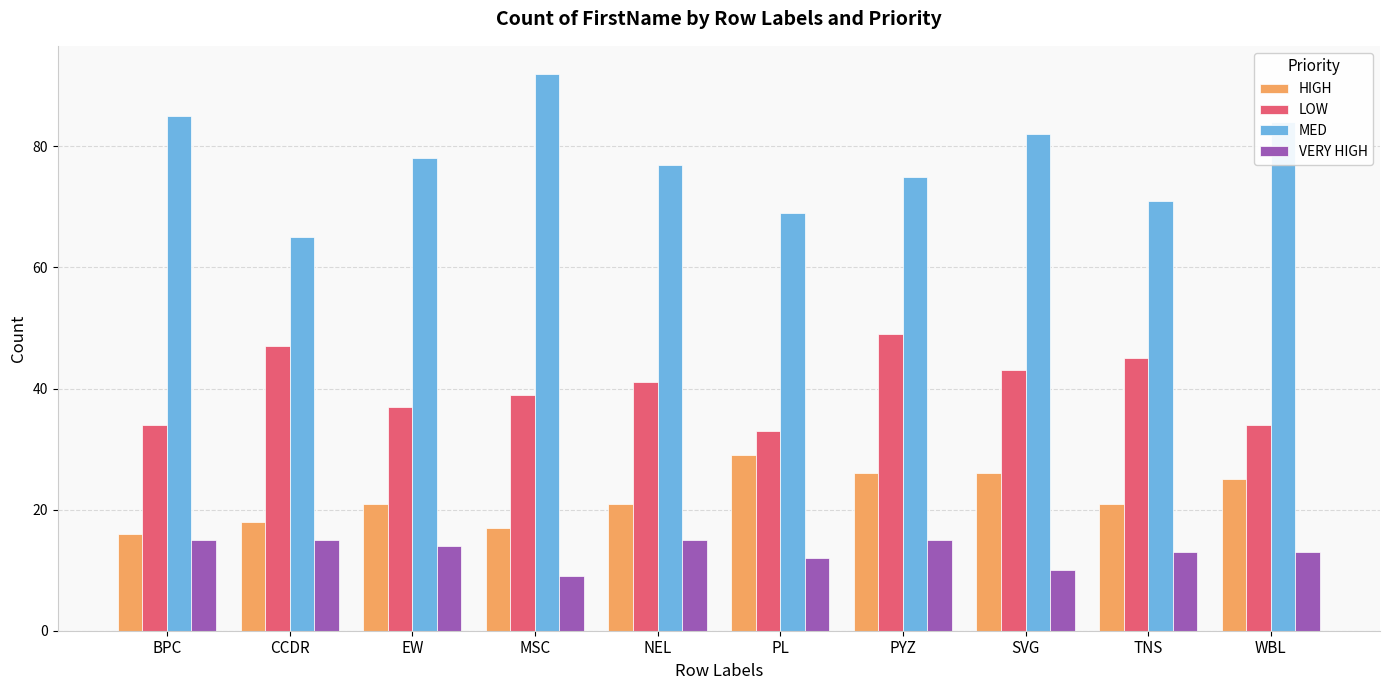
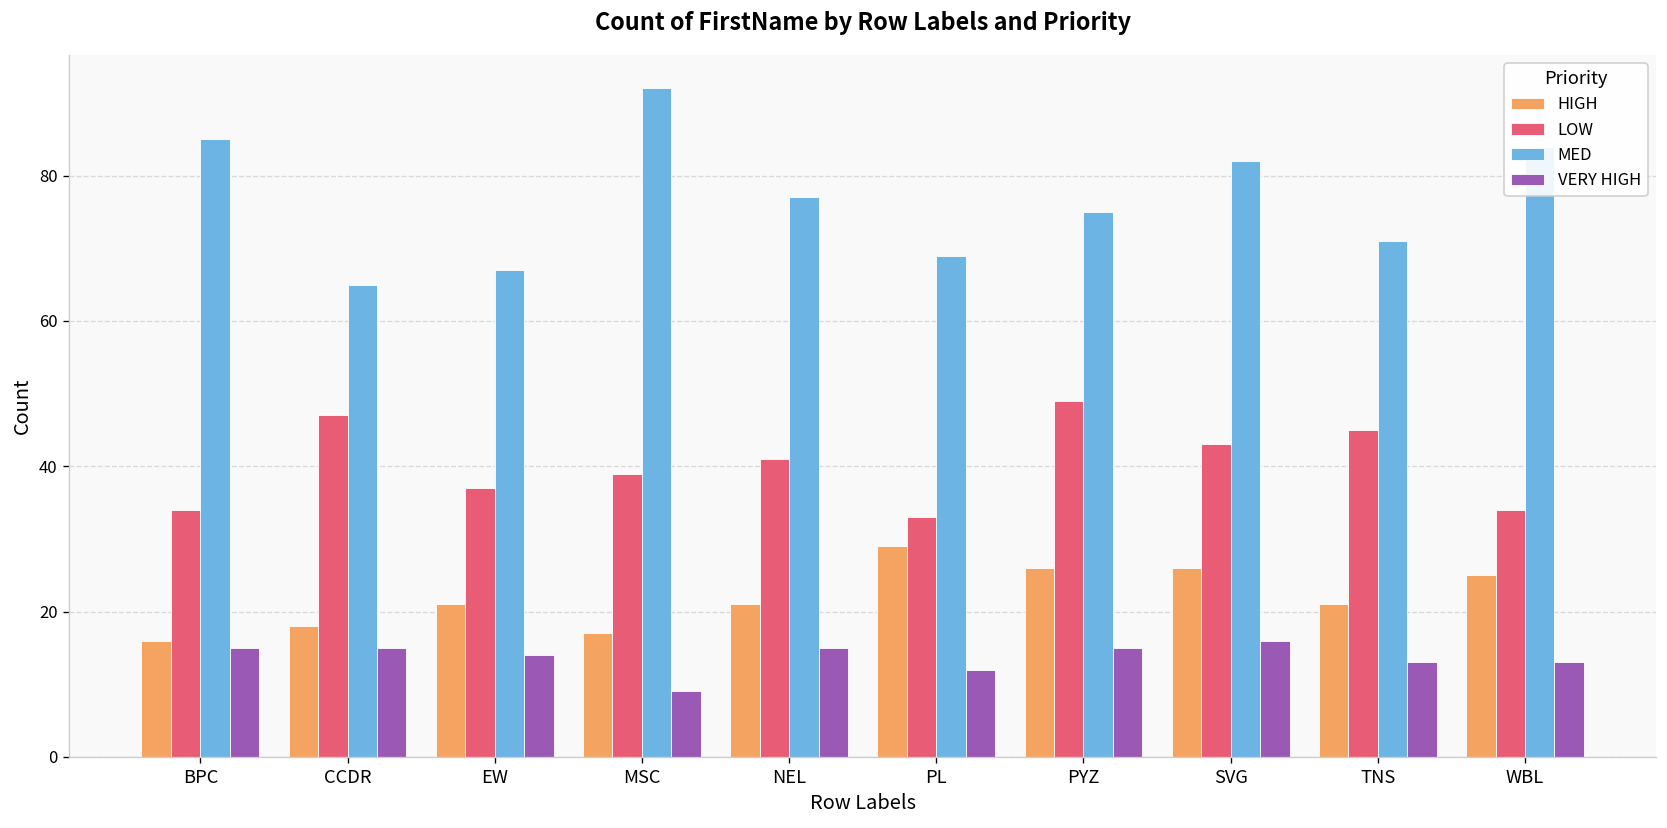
MED, EW: 78 -> 67
VERY HIGH, SVG: 10 -> 16
